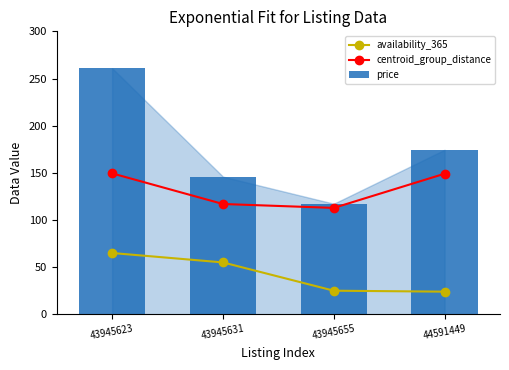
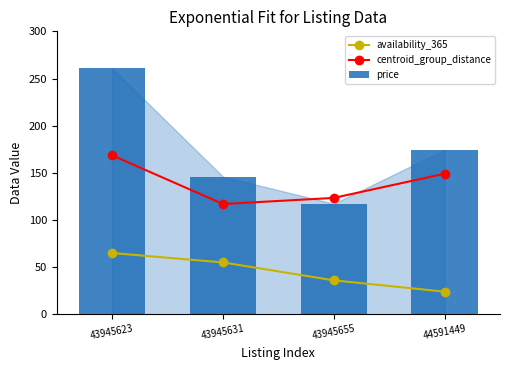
centroid_group_distance, 43945623: 150 -> 170
availability_365, 43945655: 30 -> 40
centroid_group_distance, 43945655: 110 -> 120
